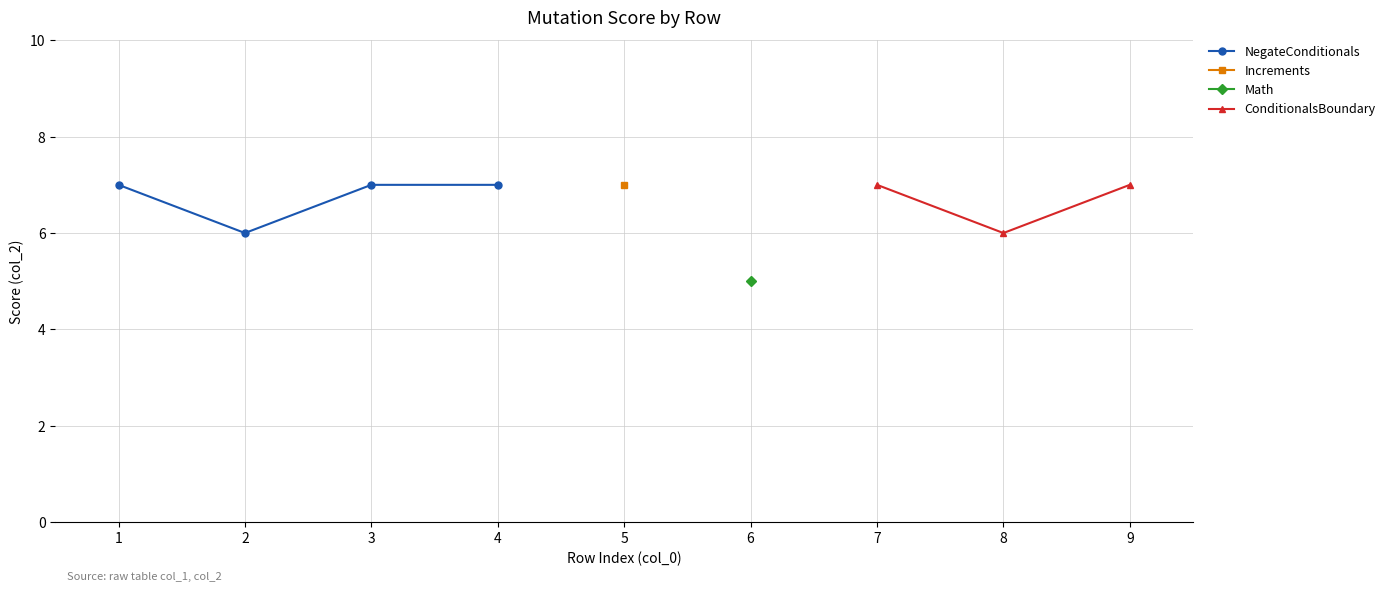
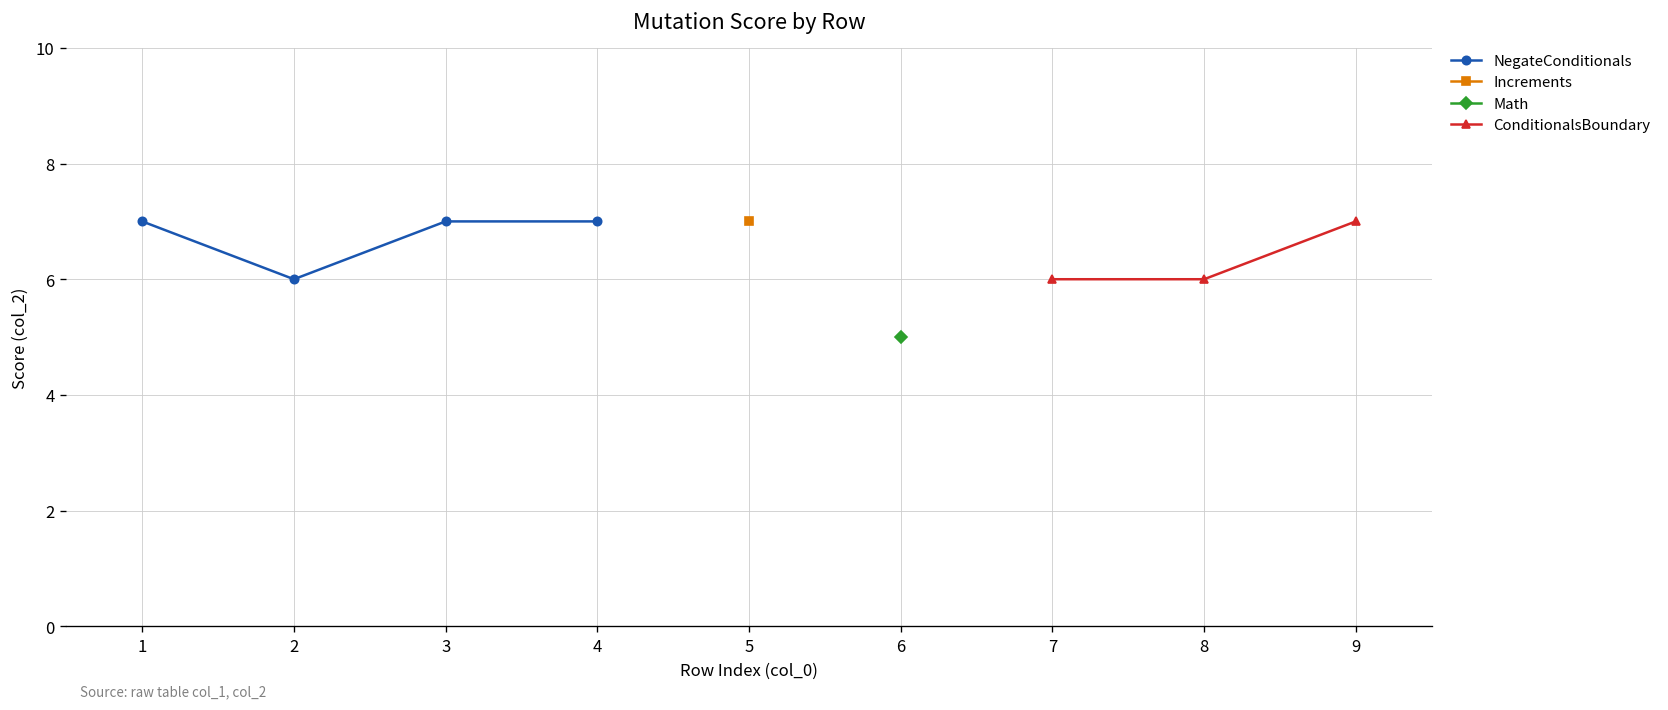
ConditionalsBoundary, 7: 7 -> 6
